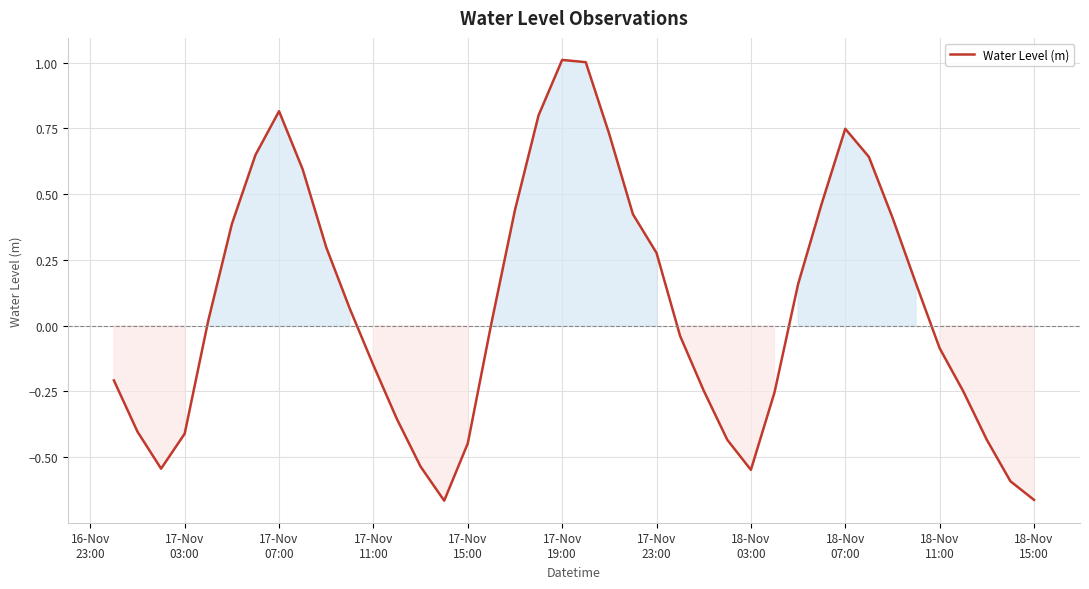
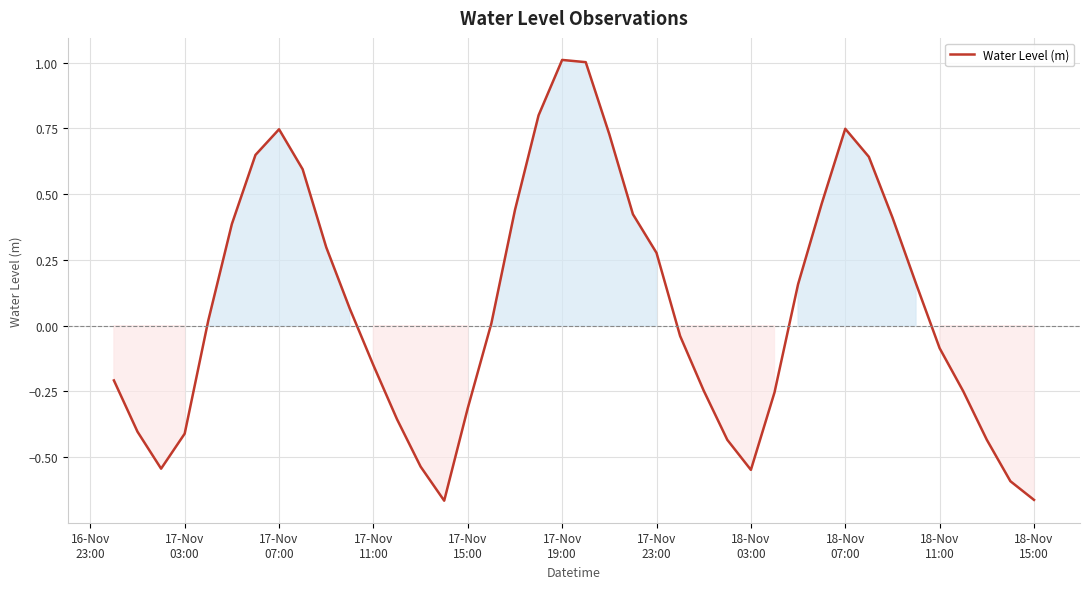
17-Nov 07:00: 0.82 -> 0.75
17-Nov 15:00: -0.45 -> -0.31
